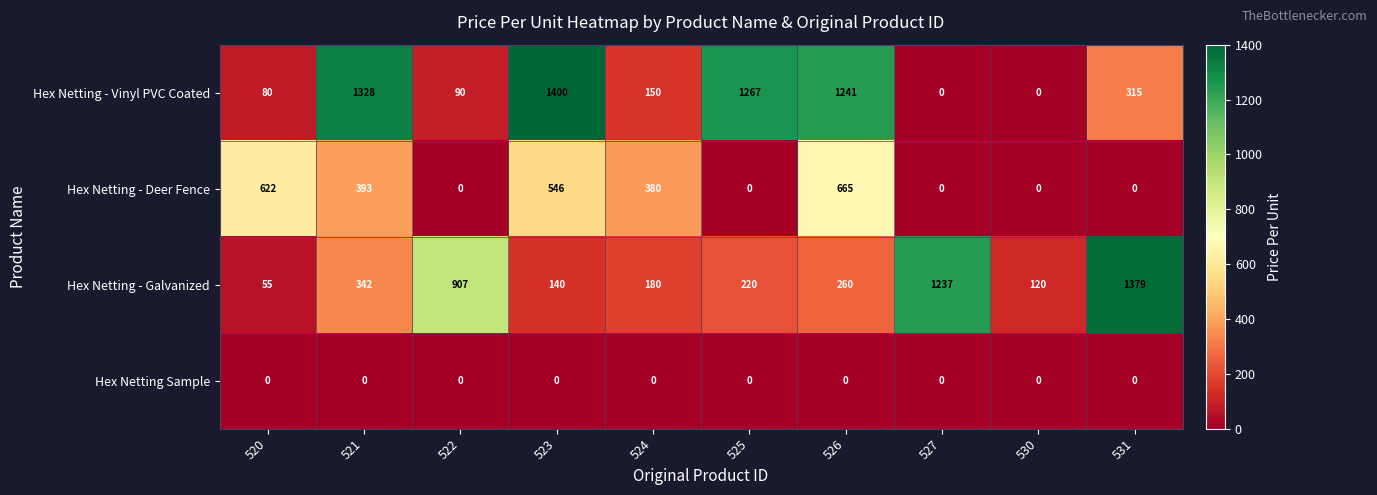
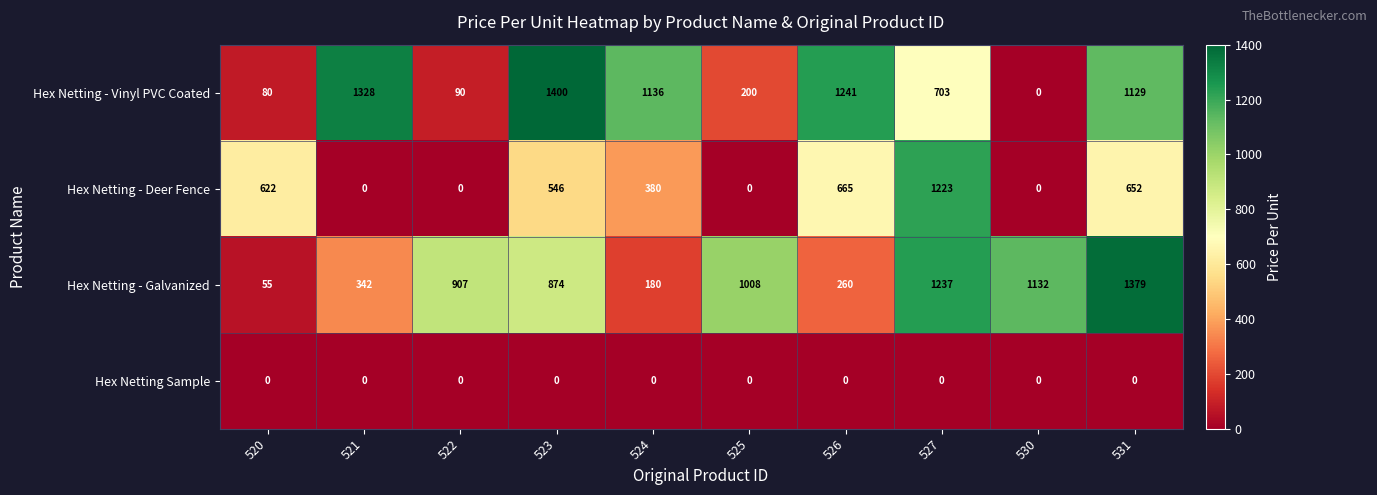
Hex Netting - Vinyl PVC Coated, 524: 150 -> 1136
Hex Netting - Vinyl PVC Coated, 525: 1267 -> 200
Hex Netting - Vinyl PVC Coated, 527: 0 -> 703
Hex Netting - Vinyl PVC Coated, 531: 315 -> 1129
Hex Netting - Deer Fence, 521: 393 -> 0
Hex Netting - Deer Fence, 527: 0 -> 1223
Hex Netting - Deer Fence, 531: 0 -> 652
Hex Netting - Galvanized, 523: 140 -> 874
Hex Netting - Galvanized, 525: 220 -> 1008
Hex Netting - Galvanized, 530: 120 -> 1132
